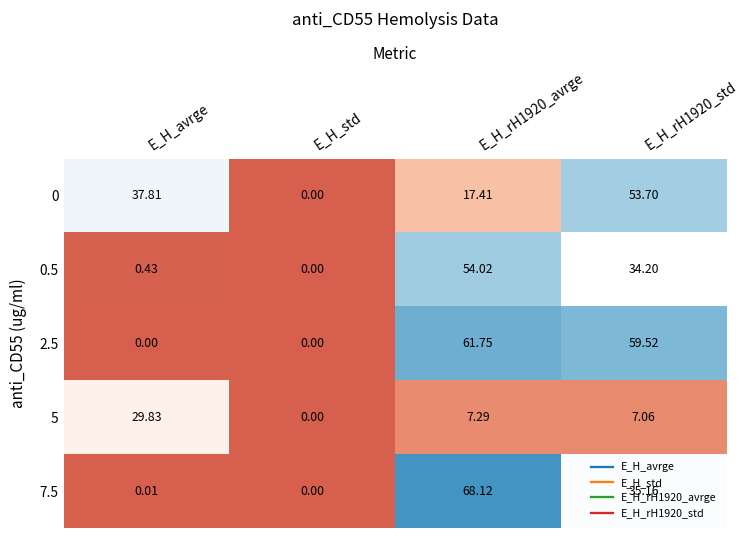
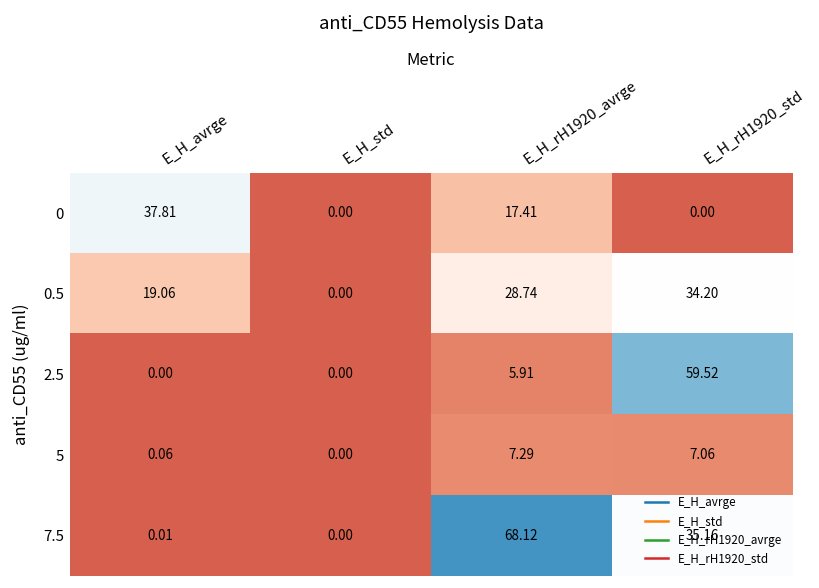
0, E_H_rH1920_std: 53.70 -> 0.00
0.5, E_H_avrge: 0.43 -> 19.06
0.5, E_H_rH1920_avrge: 54.02 -> 28.74
2.5, E_H_rH1920_avrge: 61.75 -> 5.91
5, E_H_avrge: 29.83 -> 0.06
